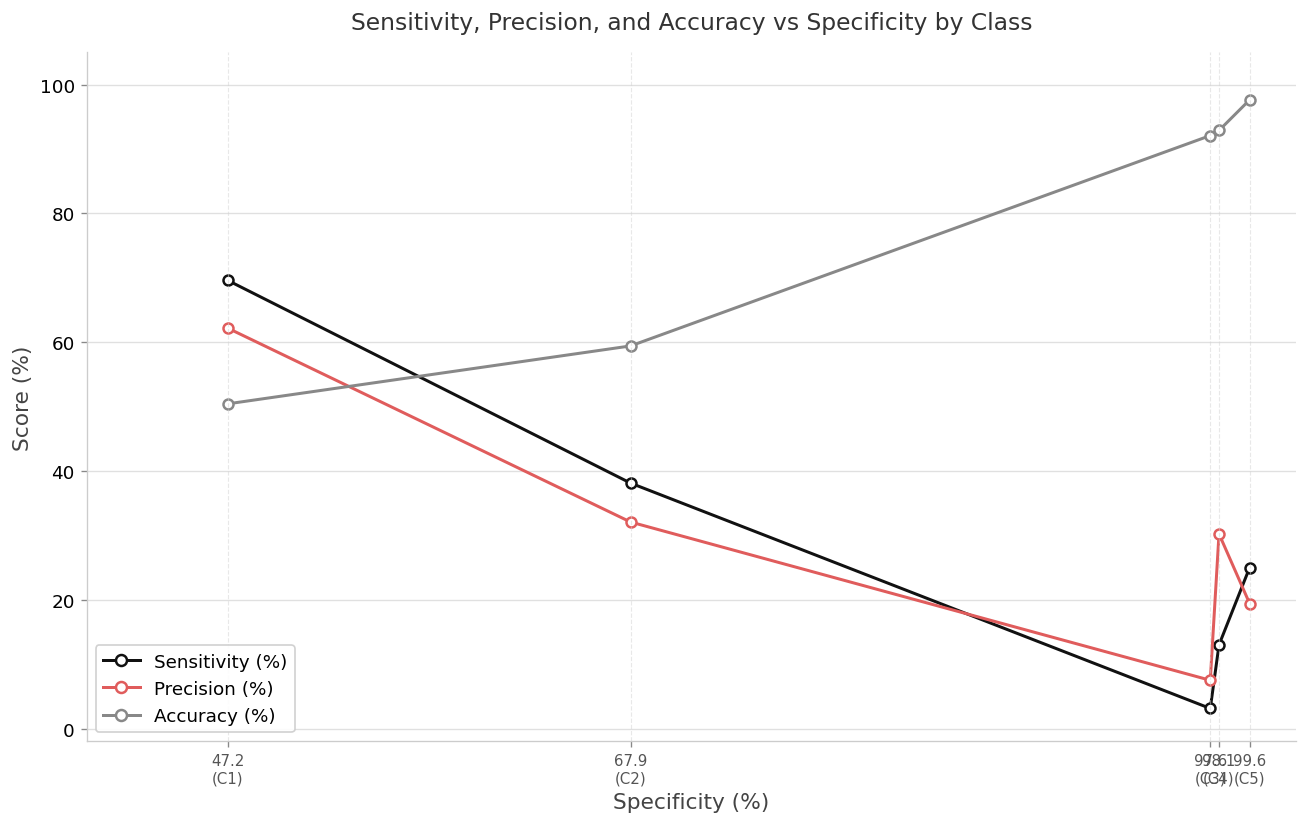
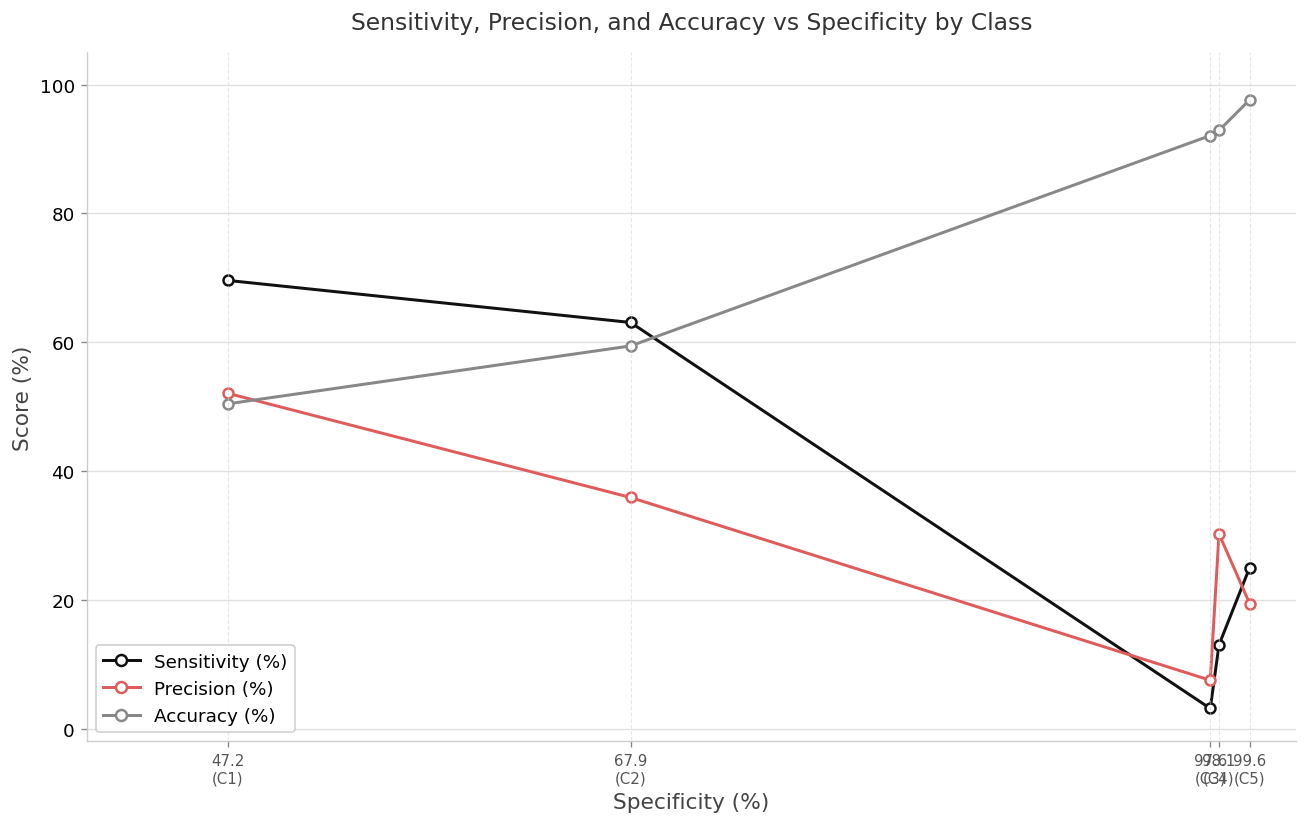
Precision (%), 47.2 (C1): 62 -> 52
Sensitivity (%), 67.9 (C2): 38 -> 63
Precision (%), 67.9 (C2): 32 -> 36
